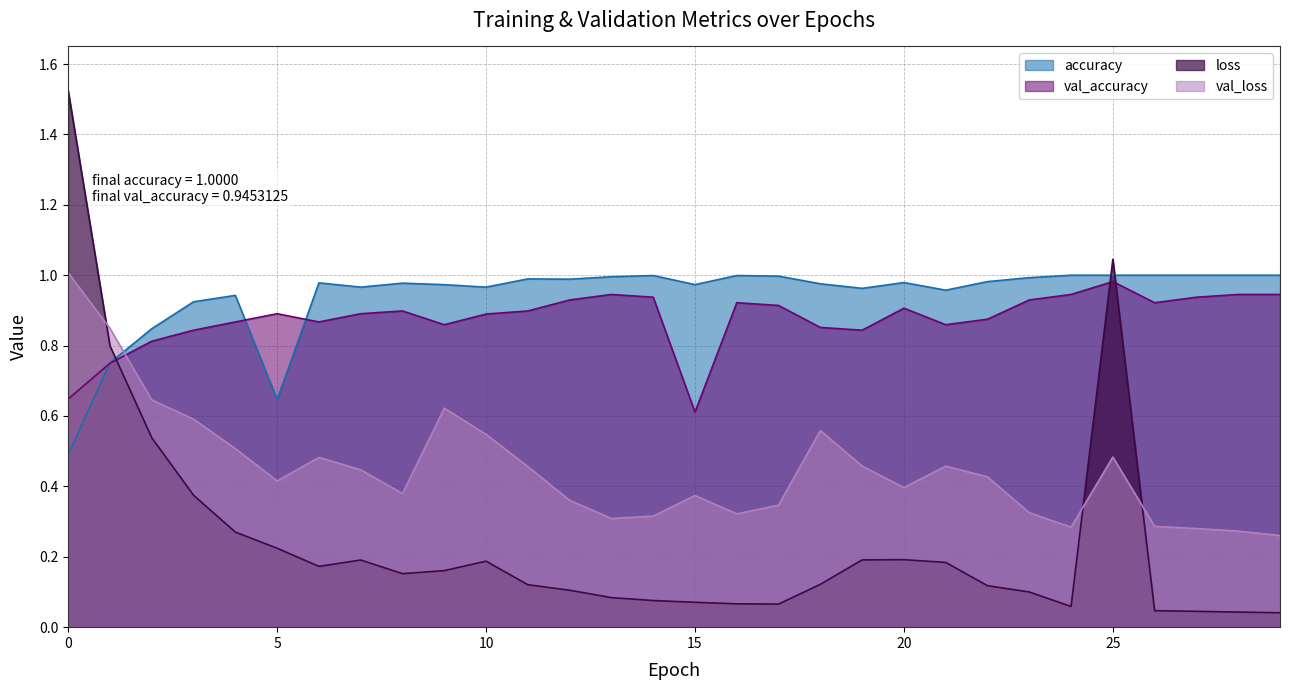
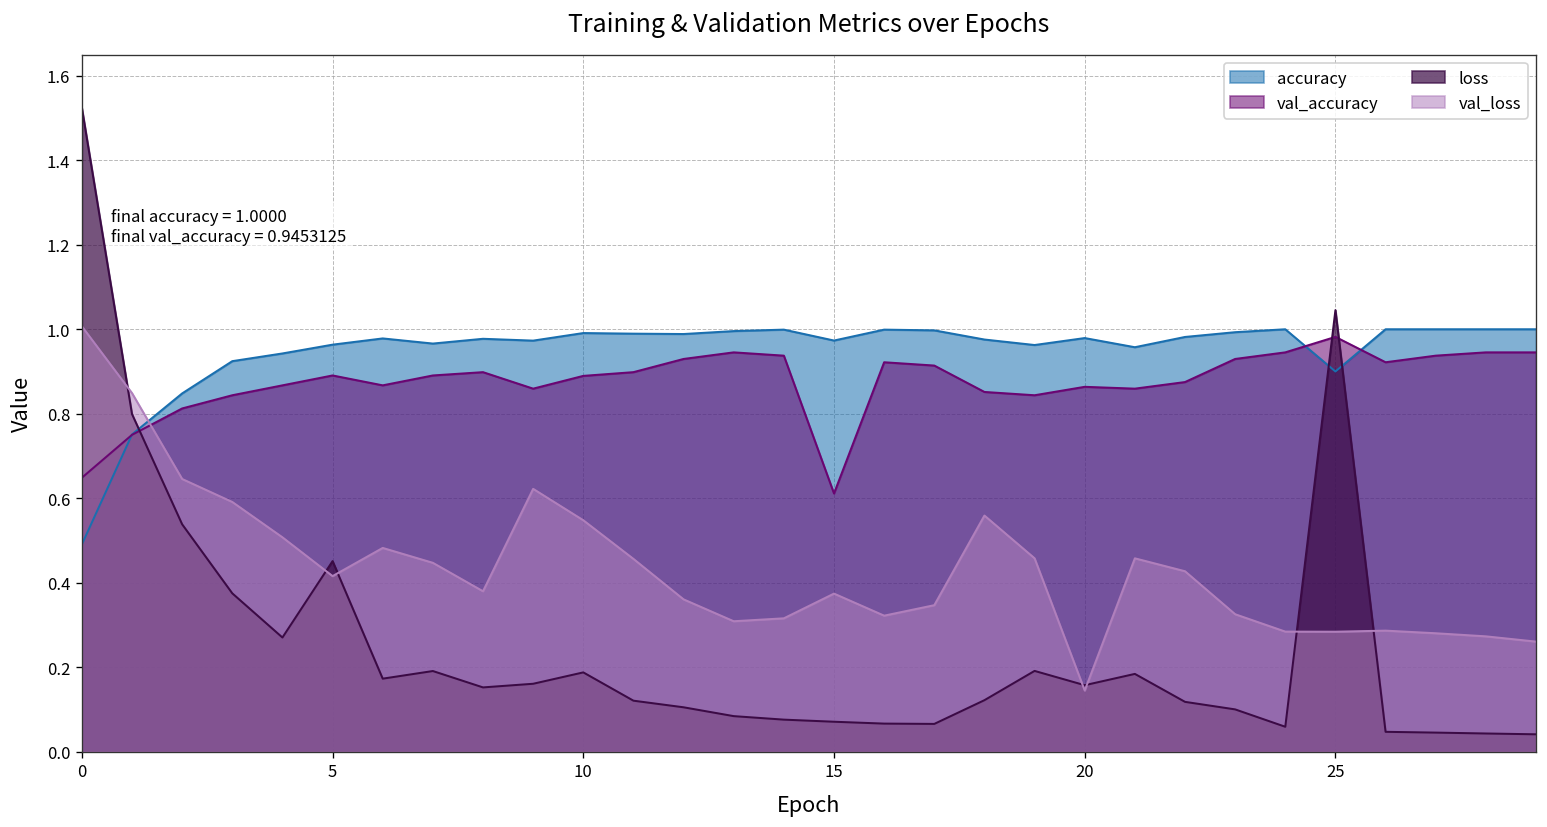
accuracy, 5: 0.65 -> 0.96
loss, 5: 0.22 -> 0.45
accuracy, 10: 0.97 -> 0.99
val_accuracy, 20: 0.91 -> 0.86
loss, 20: 0.19 -> 0.16
val_loss, 20: 0.40 -> 0.14
accuracy, 25: 1.0 -> 0.9
val_loss, 25: 0.48 -> 0.28
